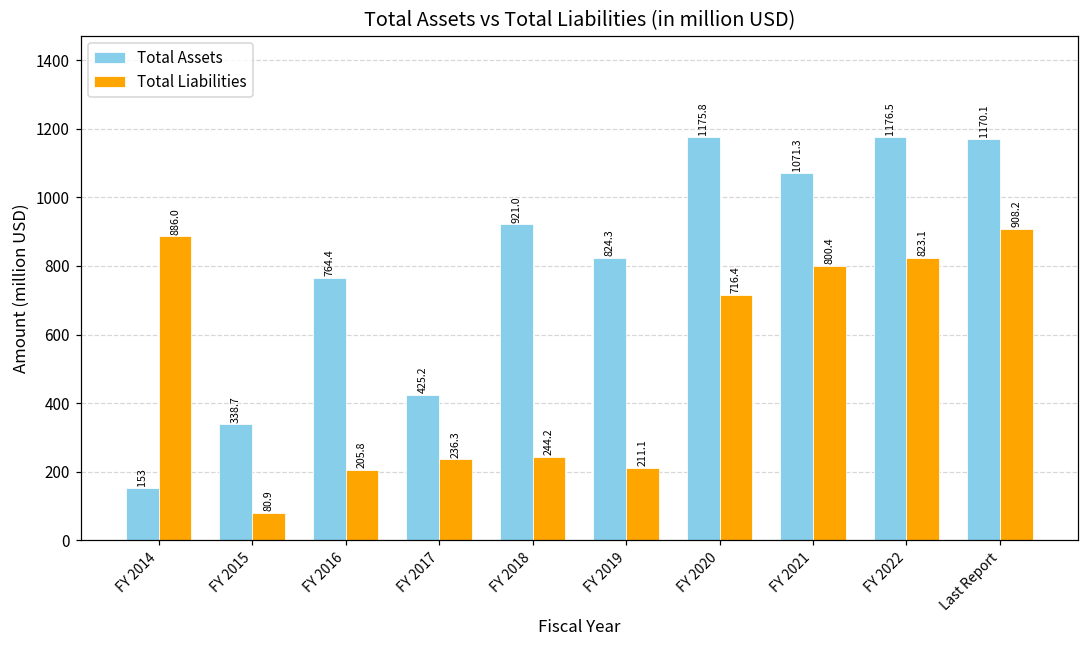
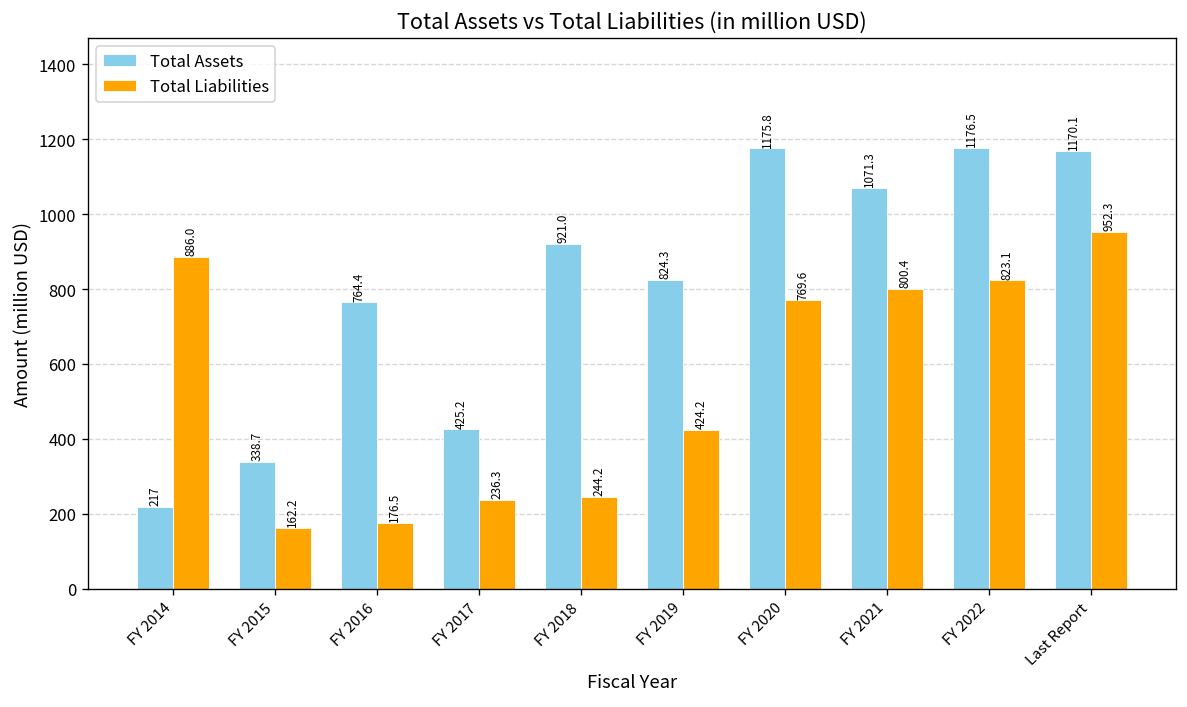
Total Assets, FY 2014: 153 -> 217
Total Liabilities, FY 2015: 80.9 -> 162.2
Total Liabilities, FY 2016: 205.8 -> 176.5
Total Liabilities, FY 2019: 211.1 -> 424.2
Total Liabilities, FY 2020: 716.4 -> 769.6
Total Liabilities, Last Report: 908.2 -> 952.3
